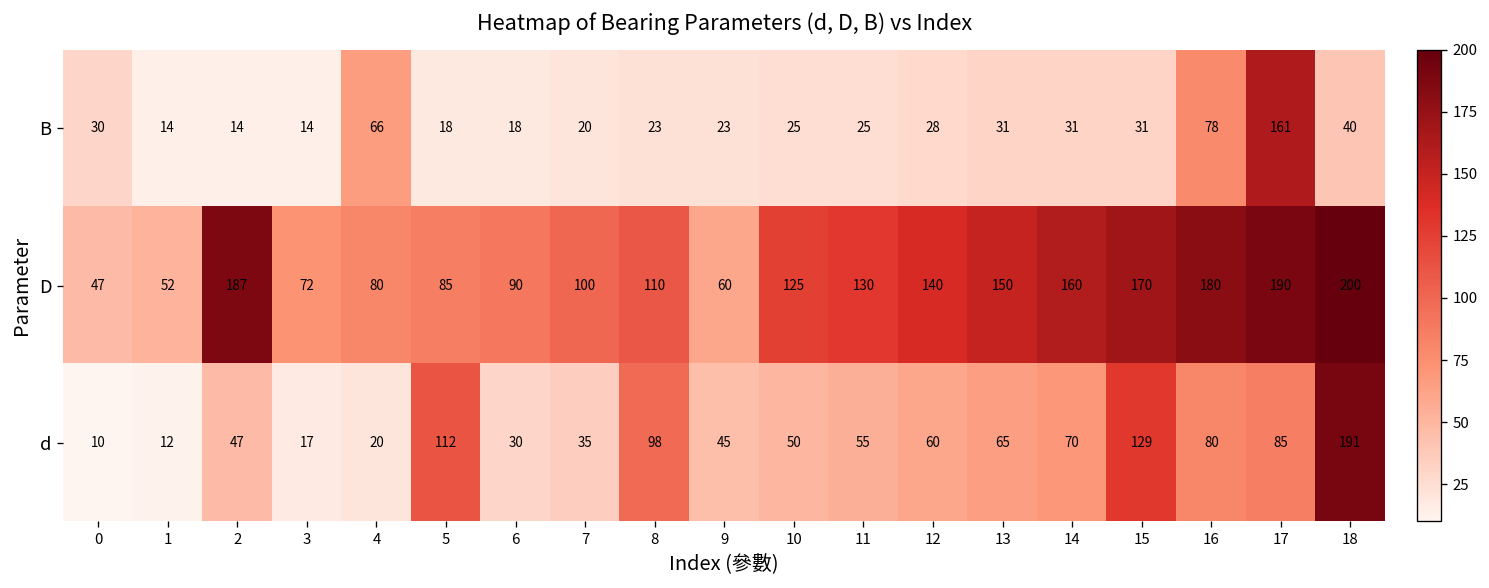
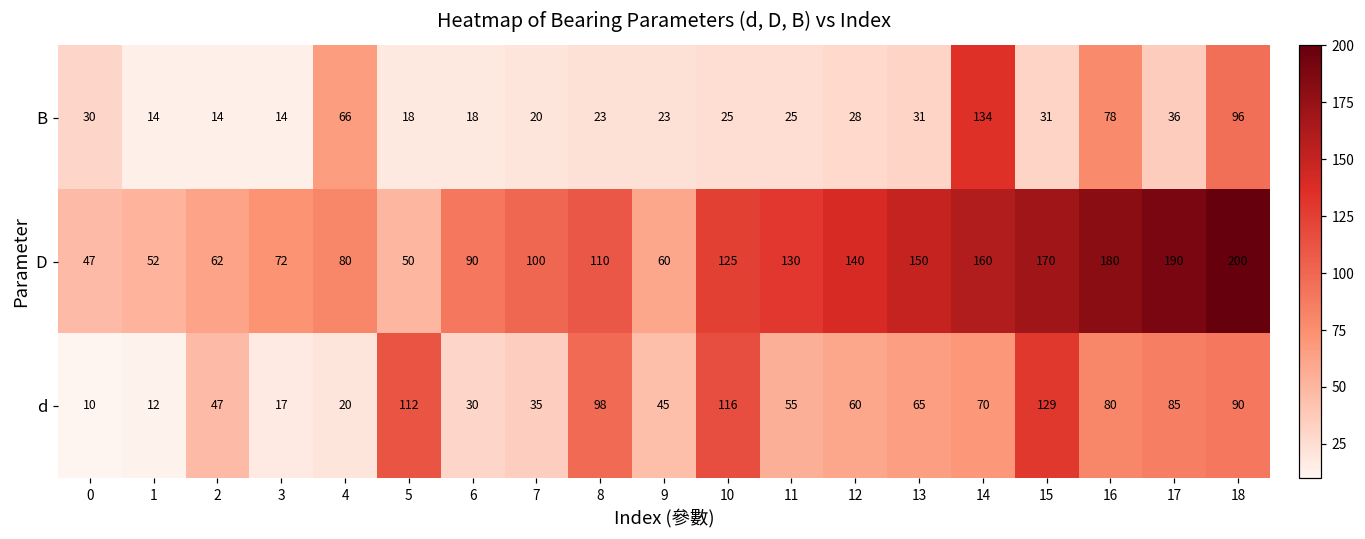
B, 14: 31 -> 134
B, 17: 161 -> 36
B, 18: 40 -> 96
D, 2: 187 -> 62
D, 5: 85 -> 50
d, 10: 50 -> 116
d, 18: 191 -> 90
